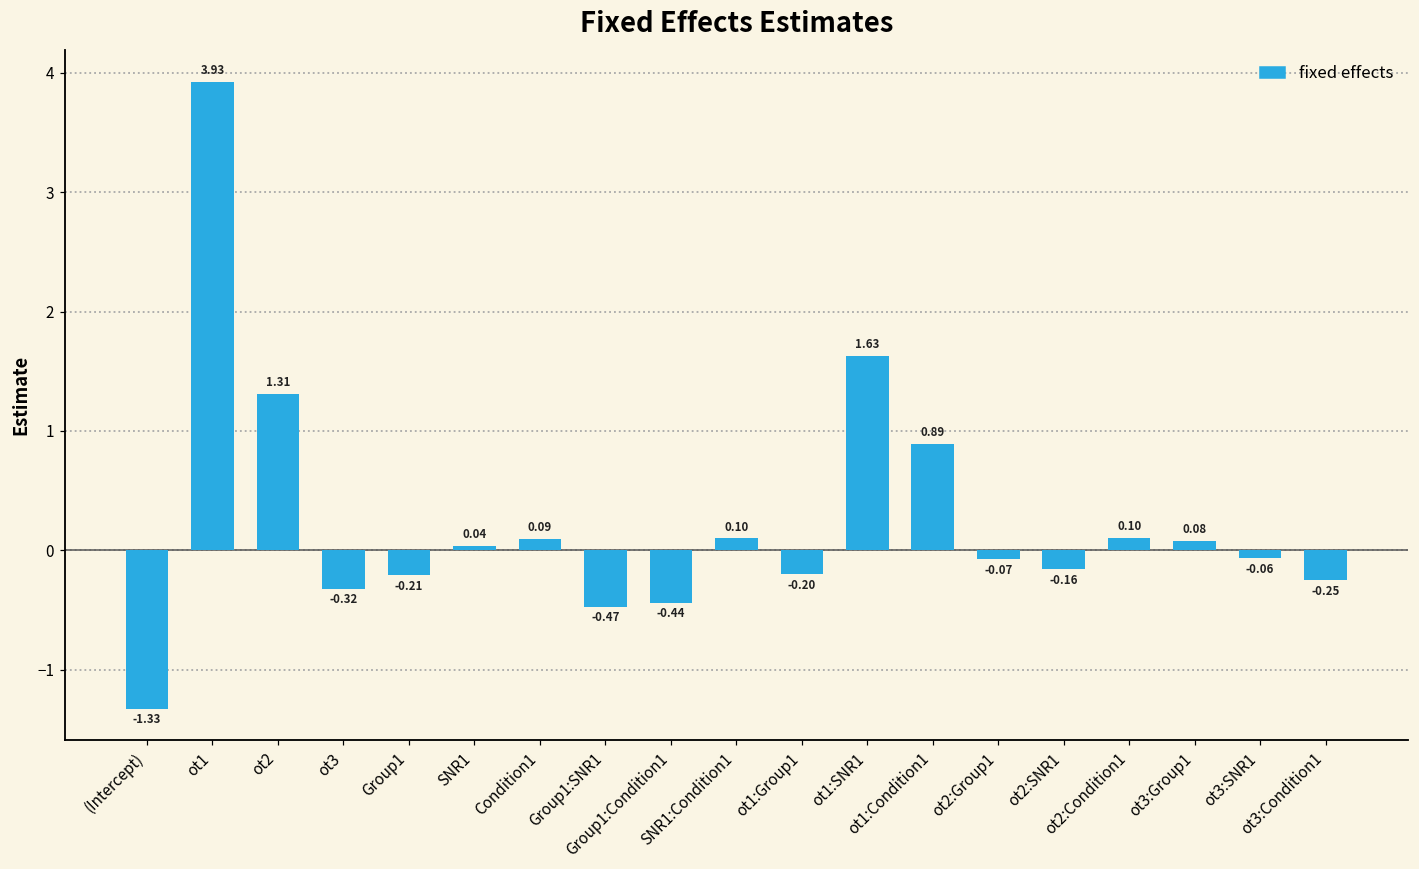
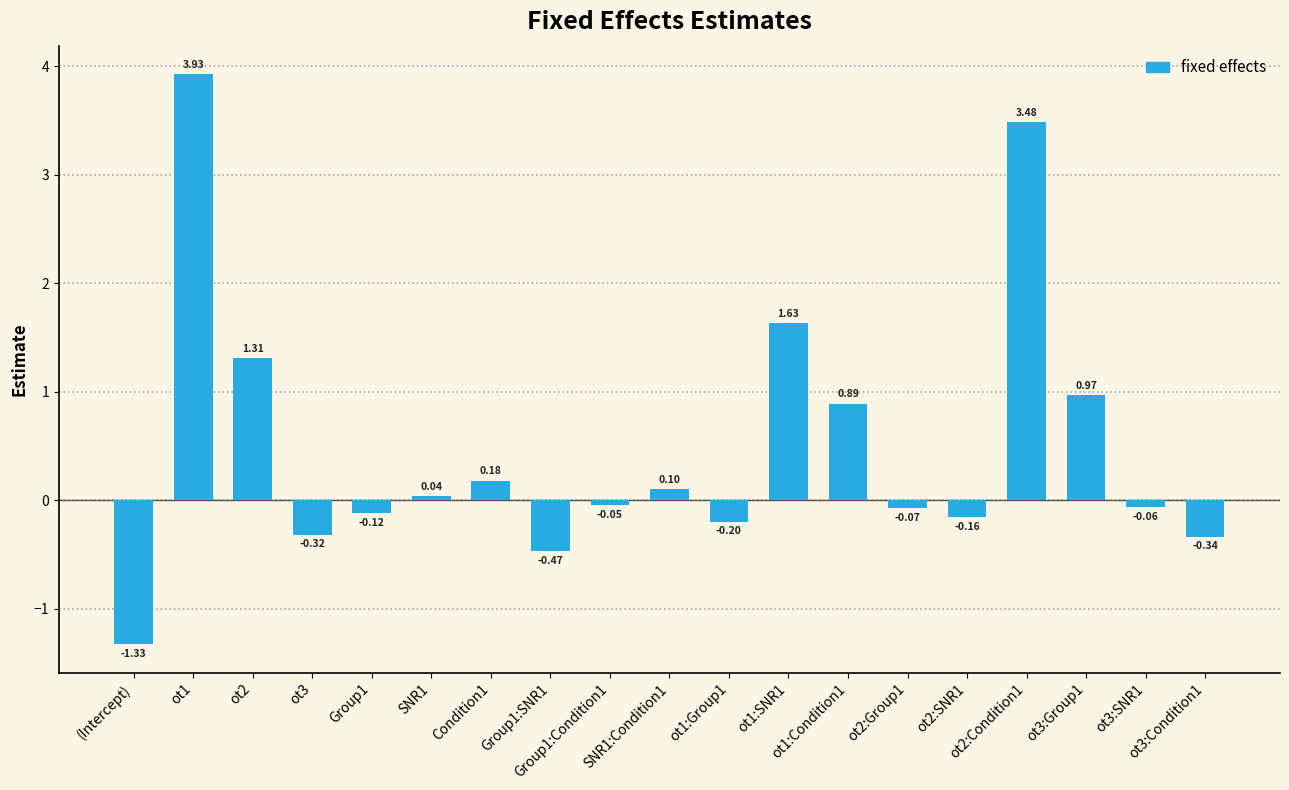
Group1: -0.21 -> -0.12
Condition1: 0.09 -> 0.18
Group1:Condition1: -0.44 -> -0.05
ot2:Condition1: 0.10 -> 3.48
ot3:Group1: 0.08 -> 0.97
ot3:Condition1: -0.25 -> -0.34
